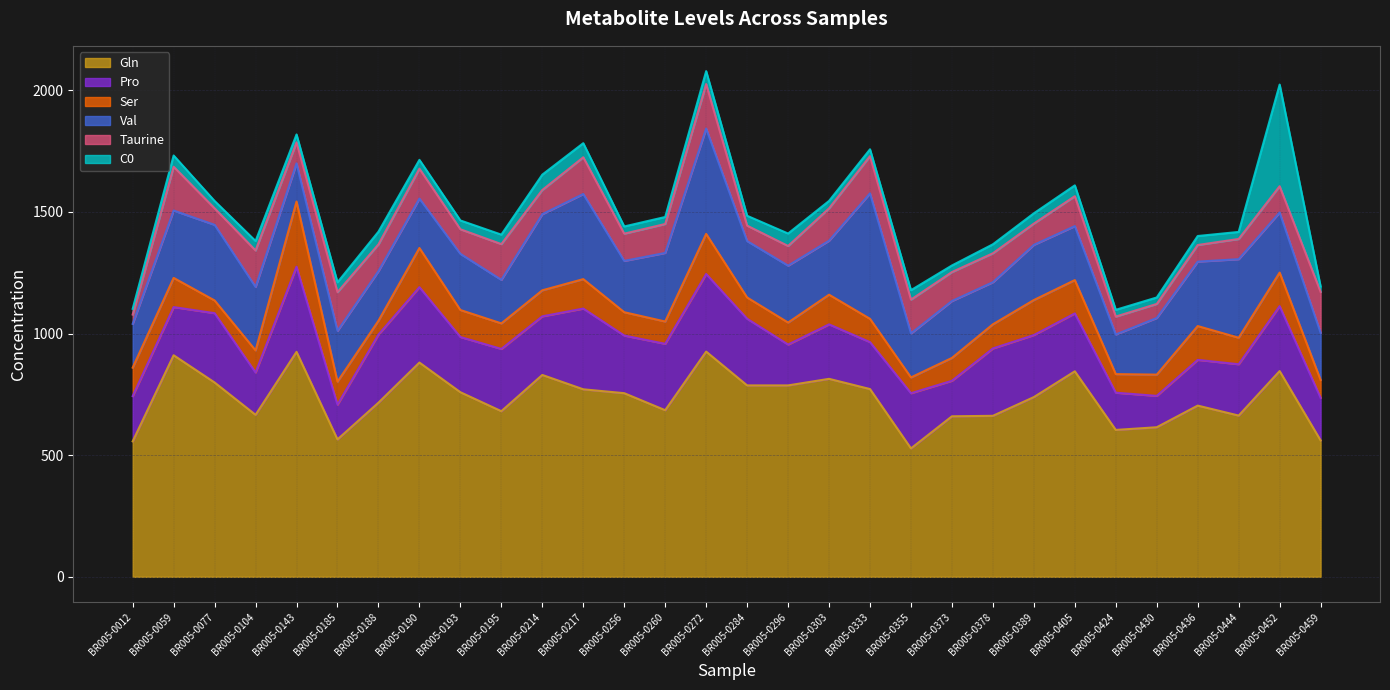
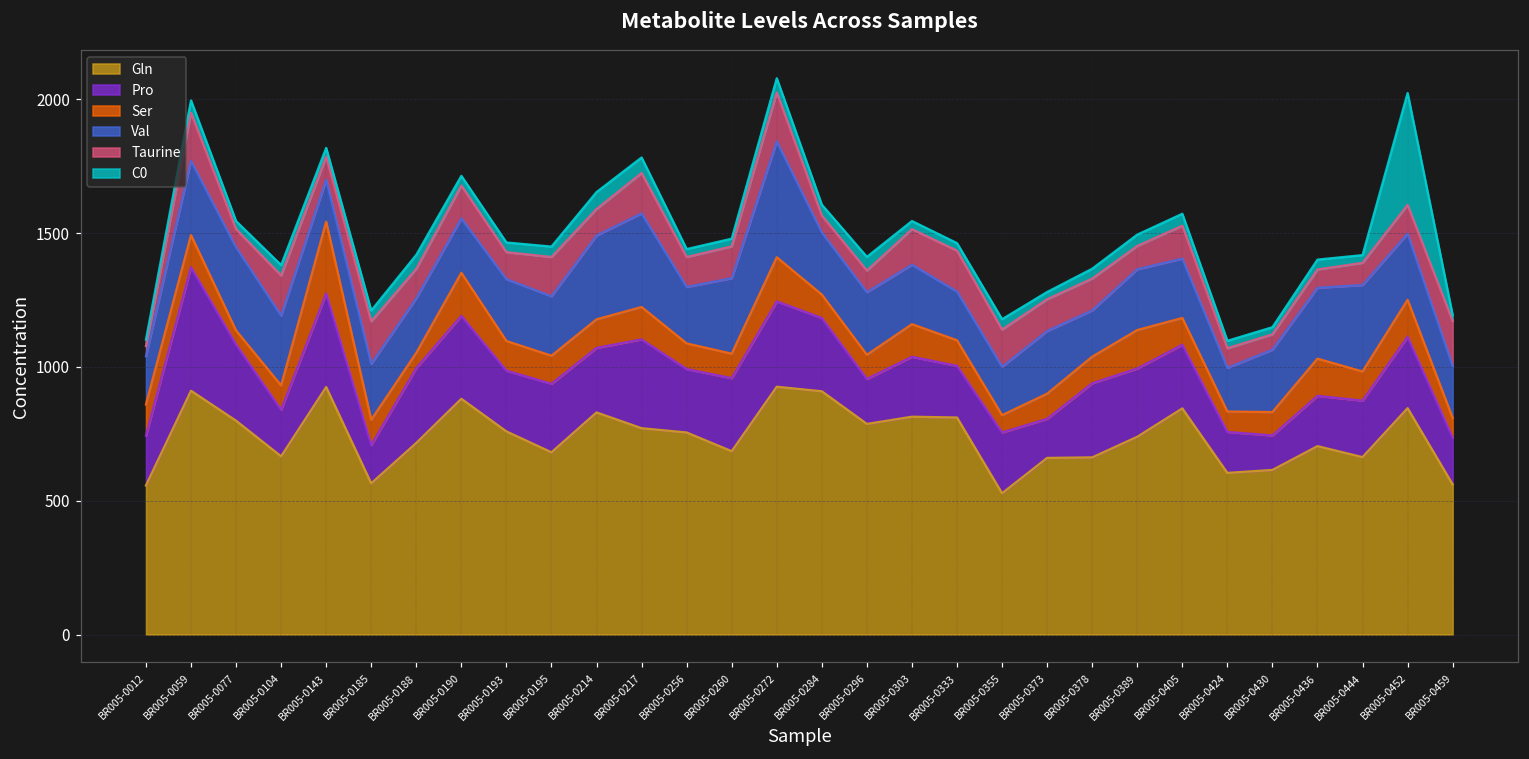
Pro, BR005-0059: 200 -> 460
Val, BR005-0195: 180 -> 220
Gln, BR005-0284: 790 -> 910
Gln, BR005-0333: 770 -> 810
Val, BR005-0333: 520 -> 180
Ser, BR005-0405: 140 -> 100
